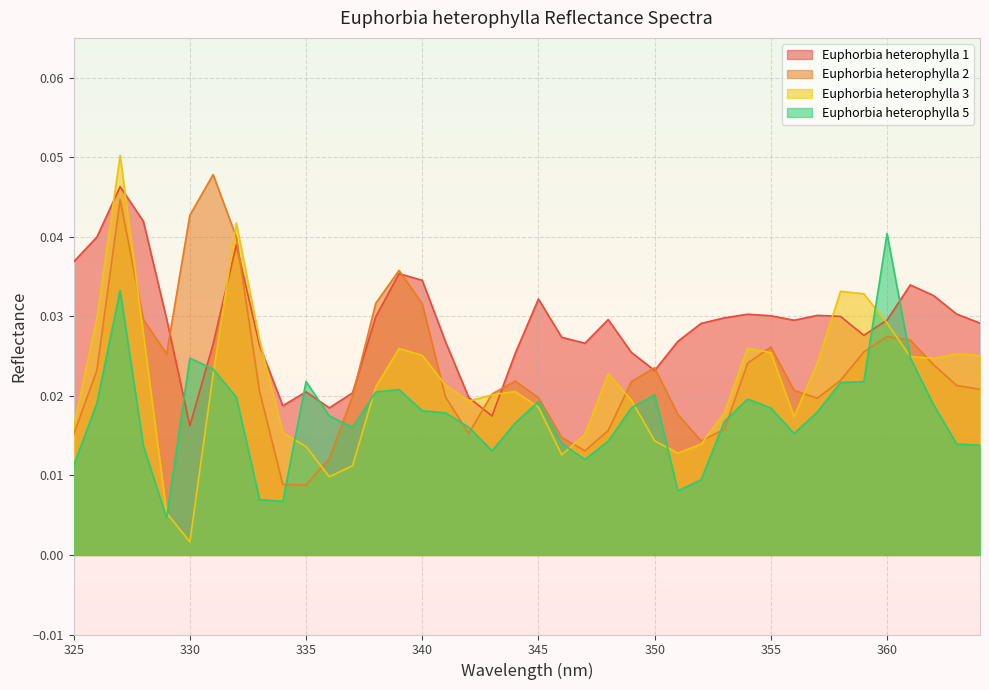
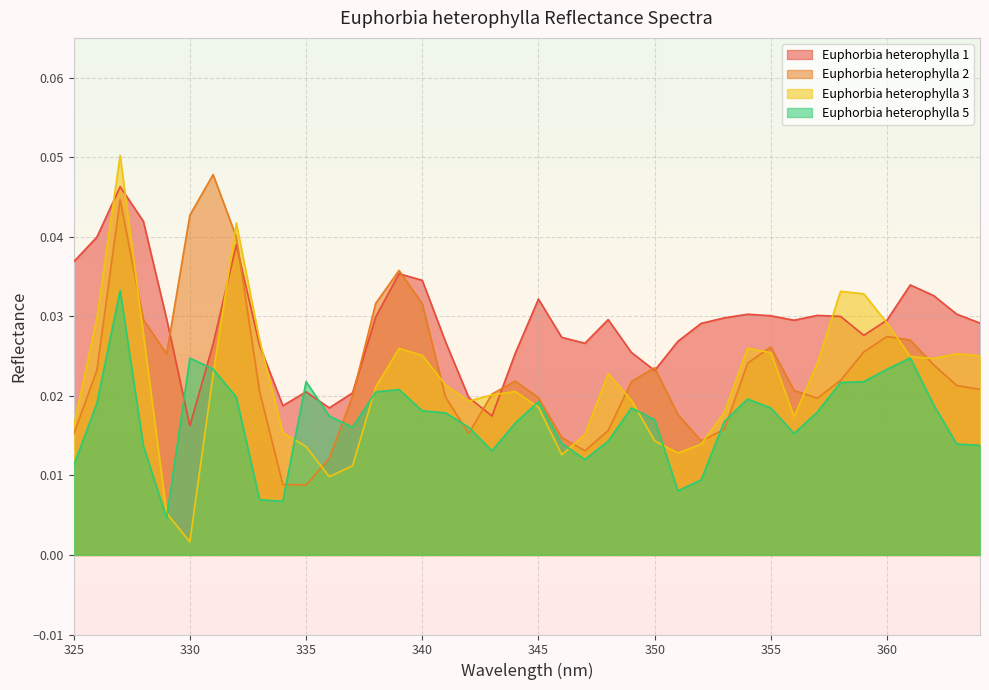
Euphorbia heterophylla 5, 350: 0.020 -> 0.017
Euphorbia heterophylla 5, 360: 0.040 -> 0.023
